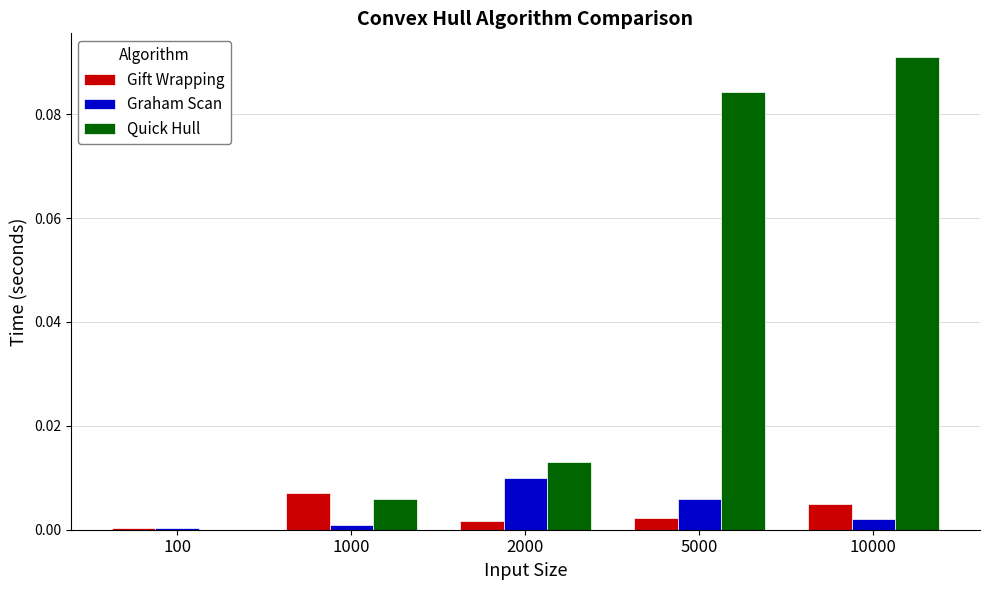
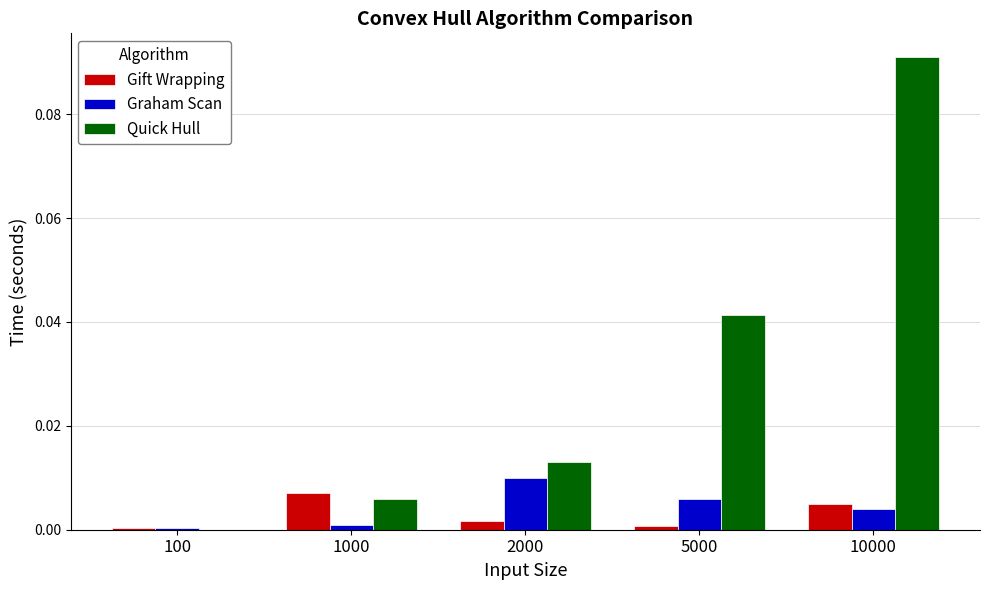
Gift Wrapping, 5000: 0.002 -> 0.001
Quick Hull, 5000: 0.084 -> 0.041
Graham Scan, 10000: 0.002 -> 0.004
